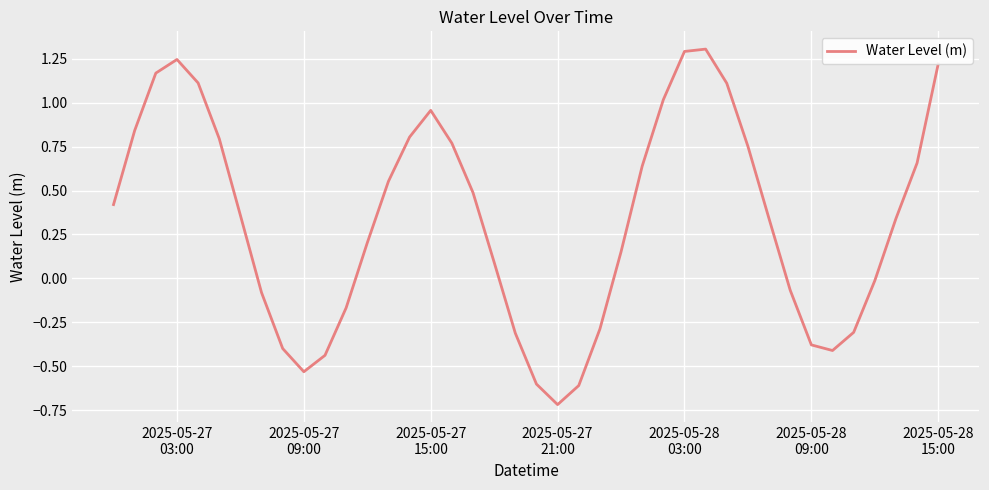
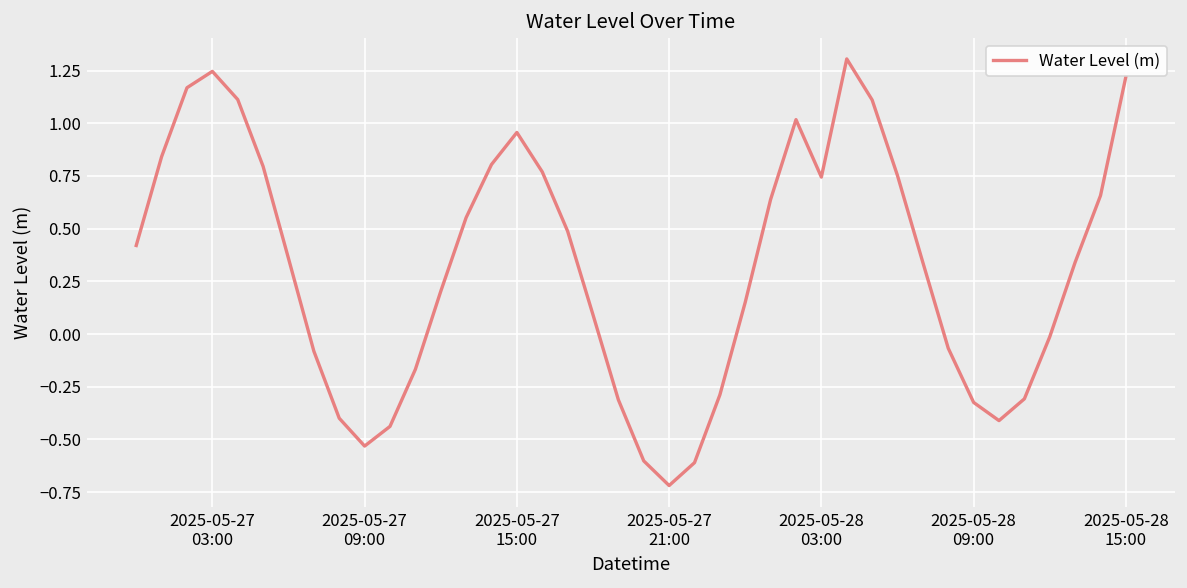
2025-05-28 03:00: 1.29 -> 0.74
2025-05-28 09:00: -0.38 -> -0.32
